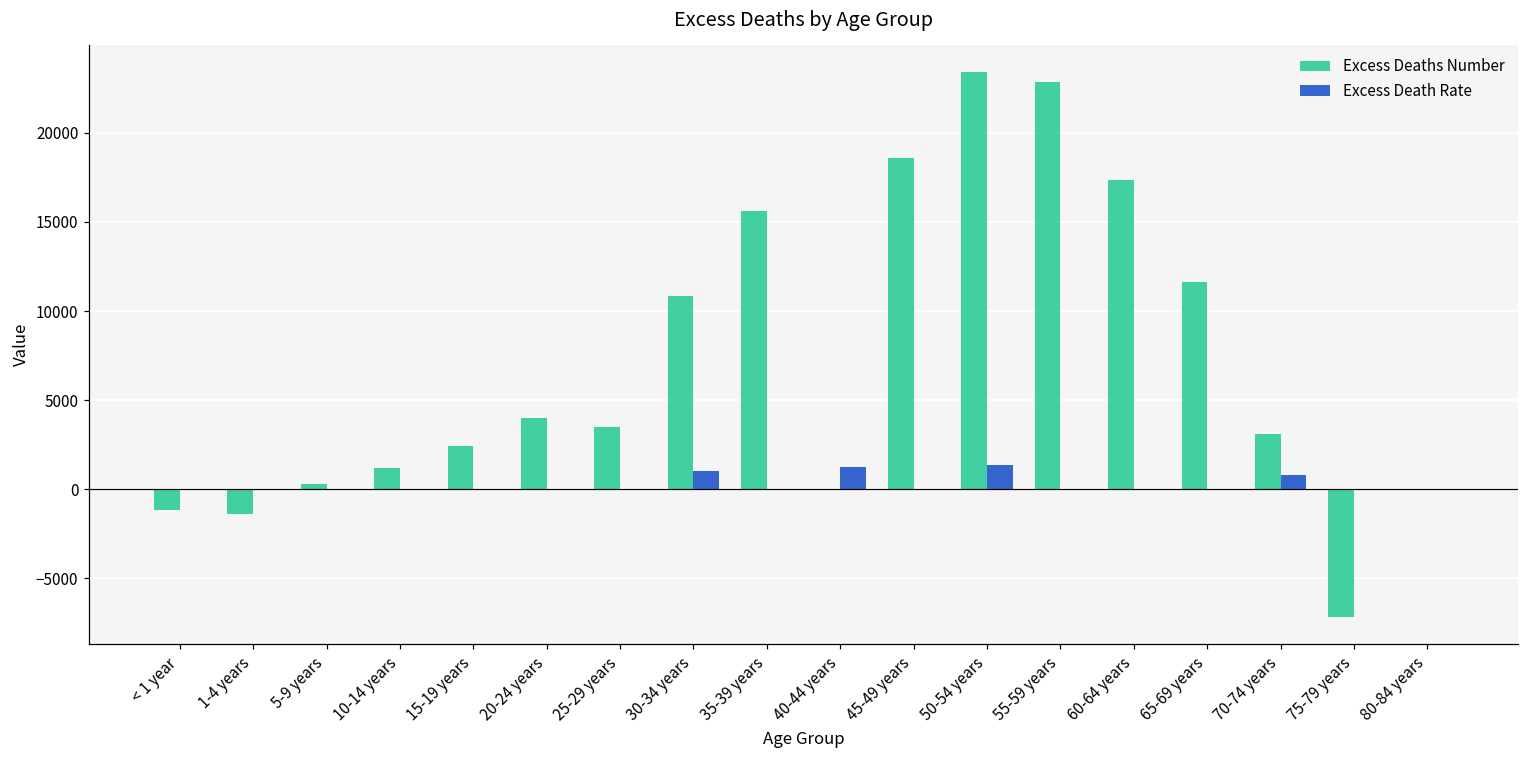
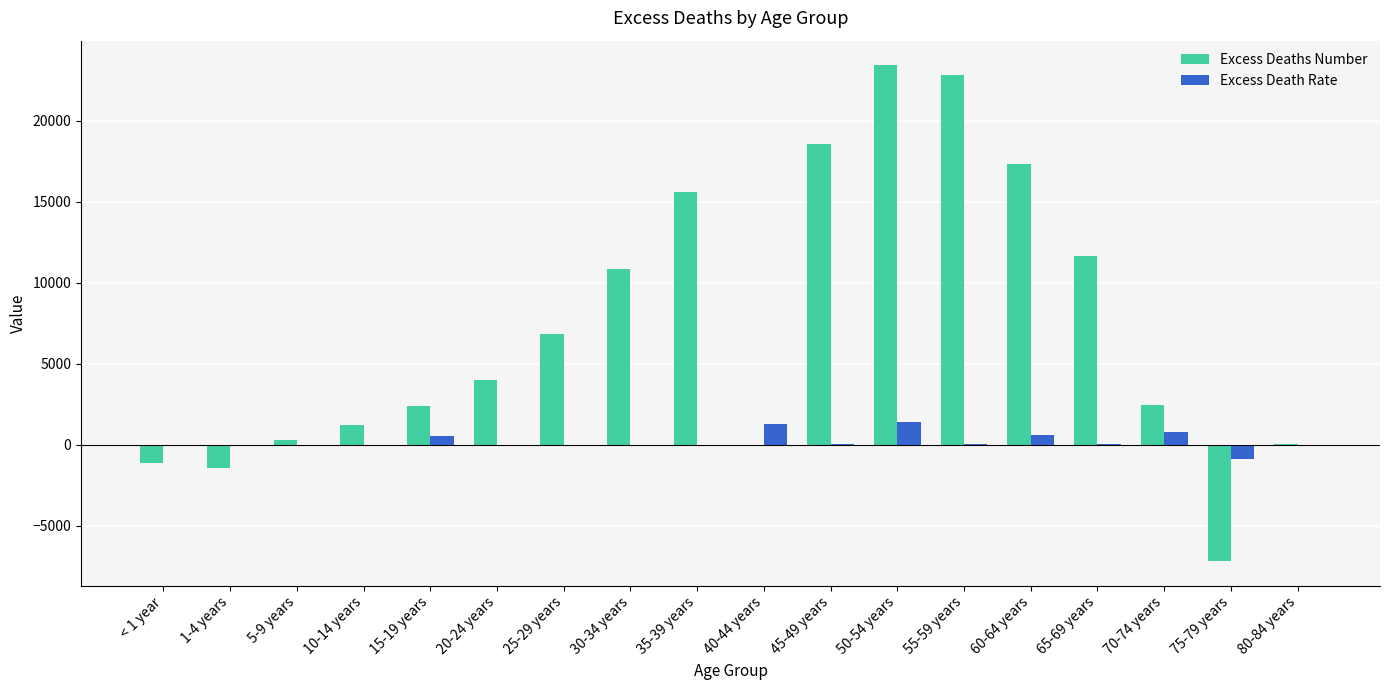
Excess Death Rate, 15-19 years: 0 -> 500
Excess Deaths Number, 25-29 years: 3500 -> 6900
Excess Death Rate, 30-34 years: 1000 -> 0
Excess Death Rate, 60-64 years: 0 -> 600
Excess Deaths Number, 70-74 years: 3100 -> 2400
Excess Death Rate, 75-79 years: 0 -> -900
